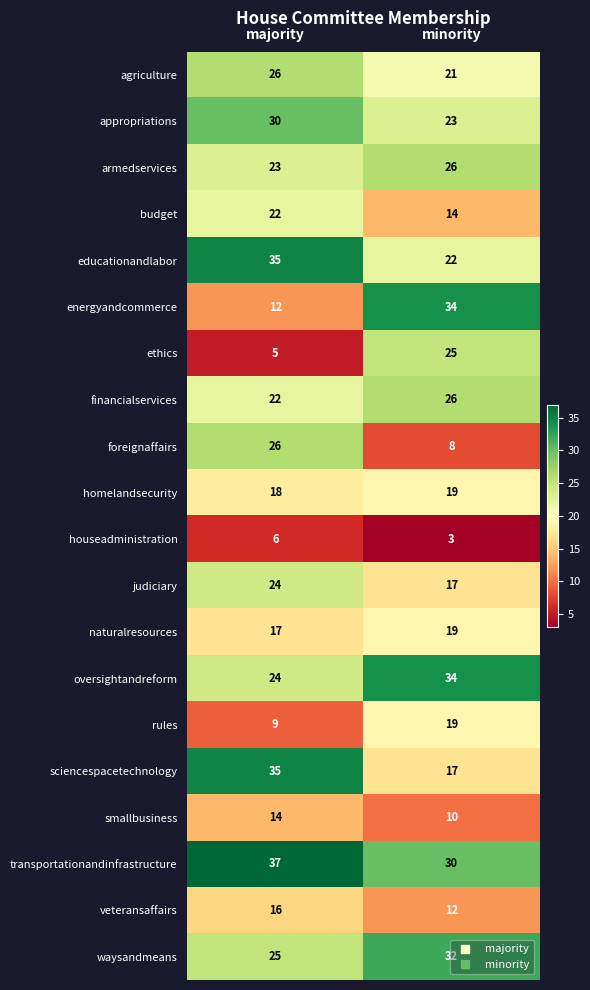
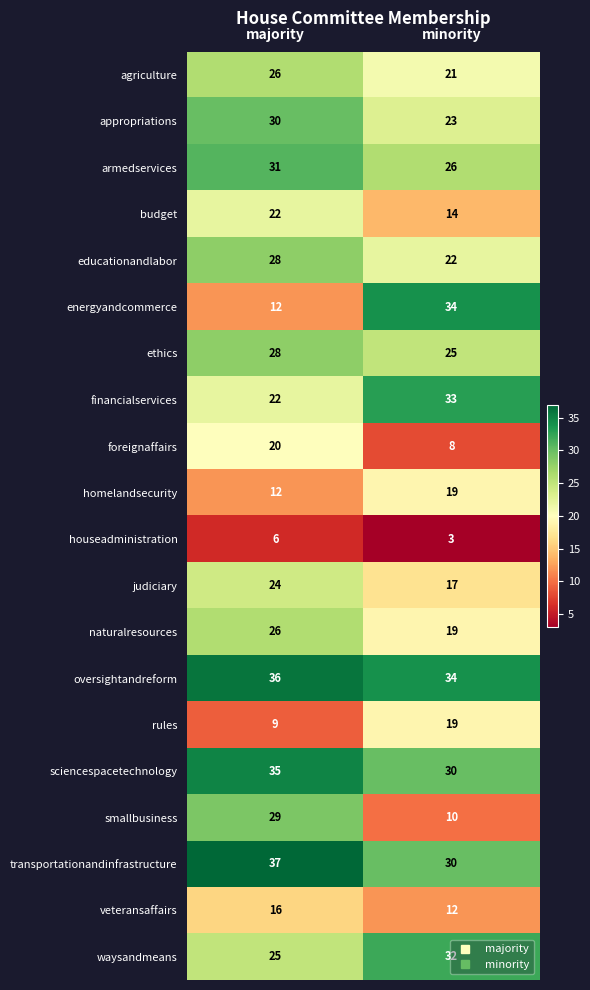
armedservices, majority: 23 -> 31
educationandlabor, majority: 35 -> 28
ethics, majority: 5 -> 28
financialservices, minority: 26 -> 33
foreignaffairs, majority: 26 -> 20
homelandsecurity, majority: 18 -> 12
naturalresources, majority: 17 -> 26
oversightandreform, majority: 24 -> 36
sciencespacetechnology, minority: 17 -> 30
smallbusiness, majority: 14 -> 29
